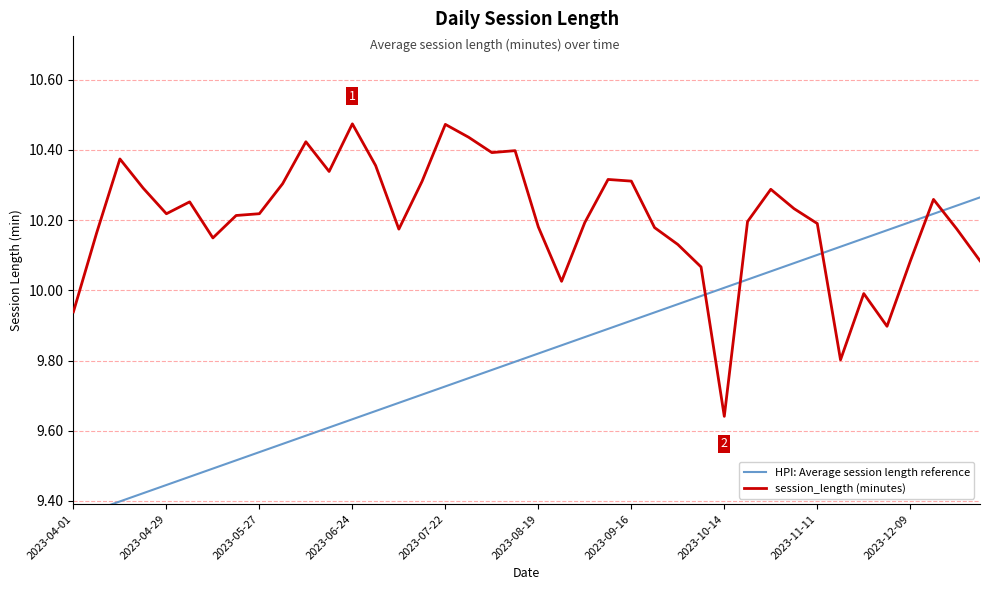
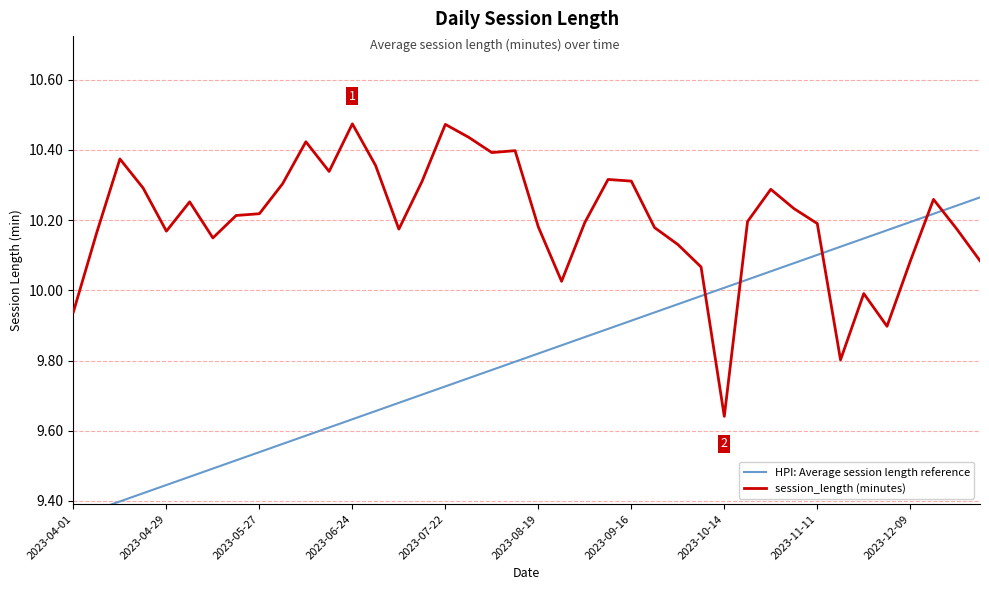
session_length (minutes), 2023-04-29: 10.22 -> 10.17
